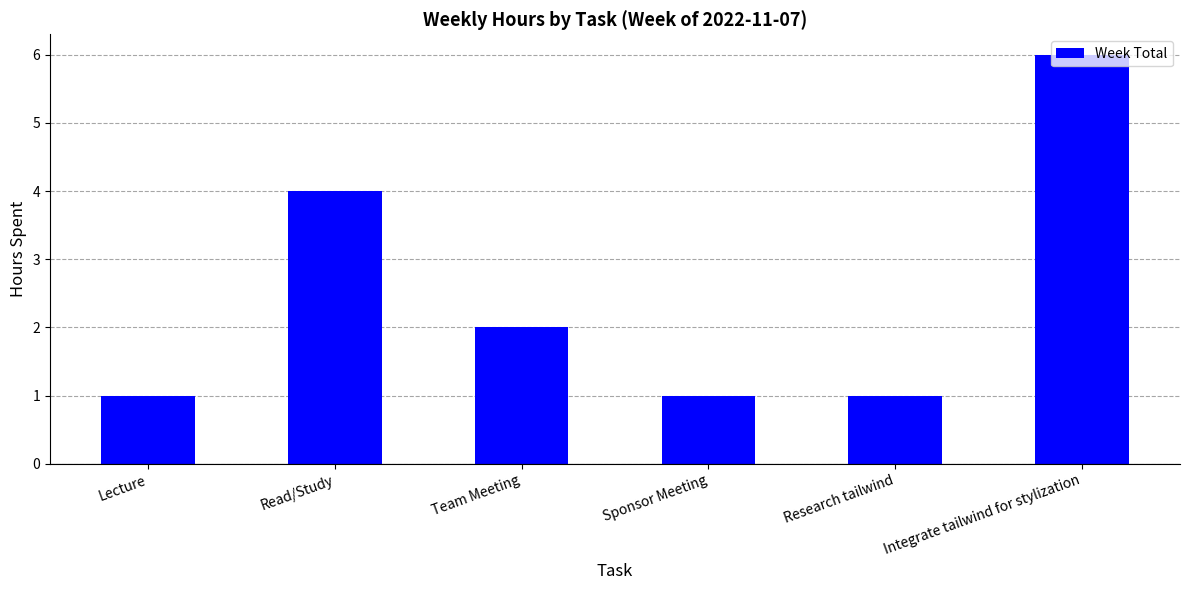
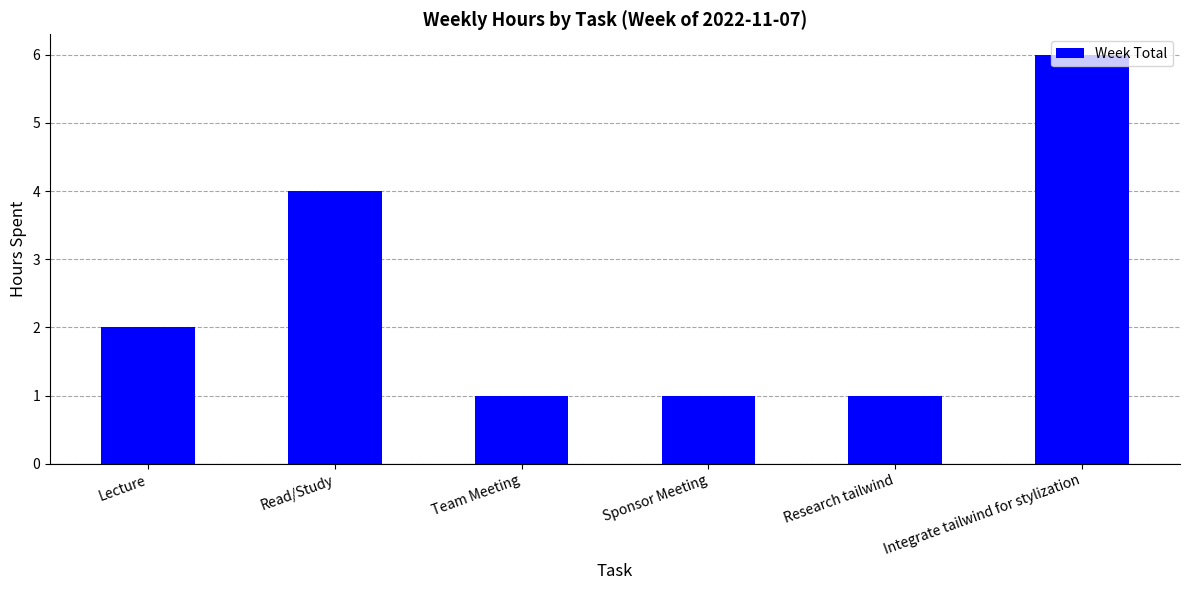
Lecture: 1 -> 2
Team Meeting: 2 -> 1
